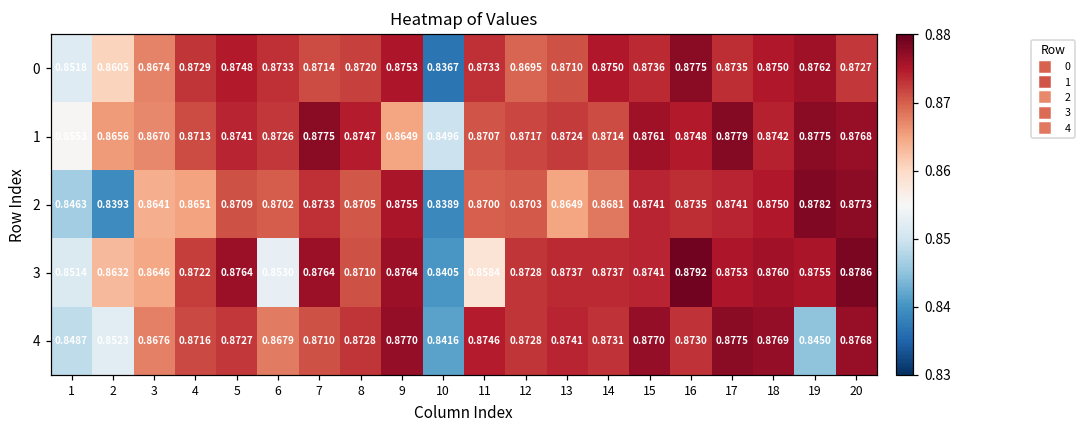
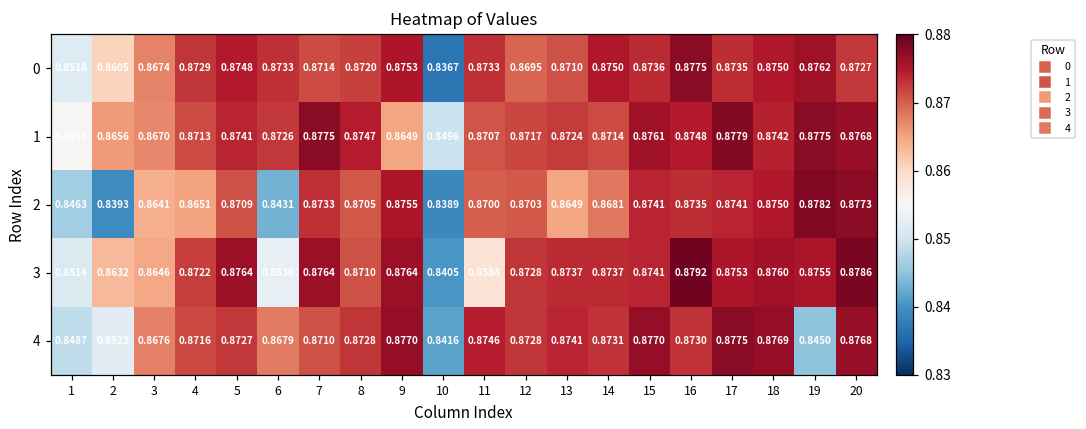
2, 6: 0.8702 -> 0.8431
